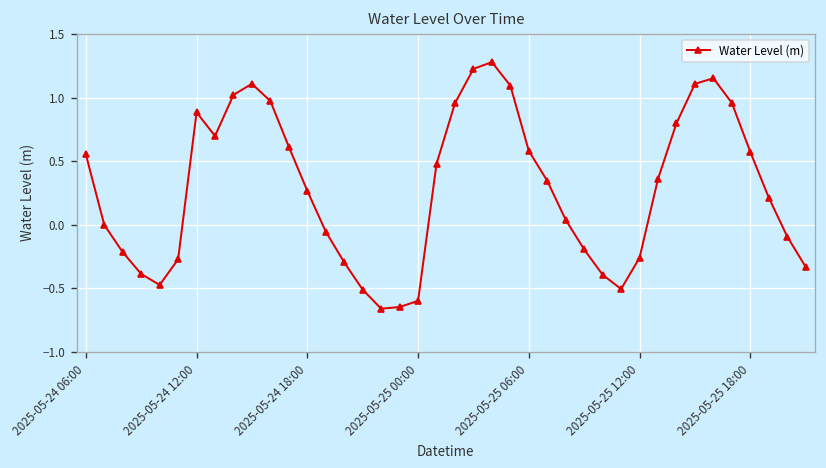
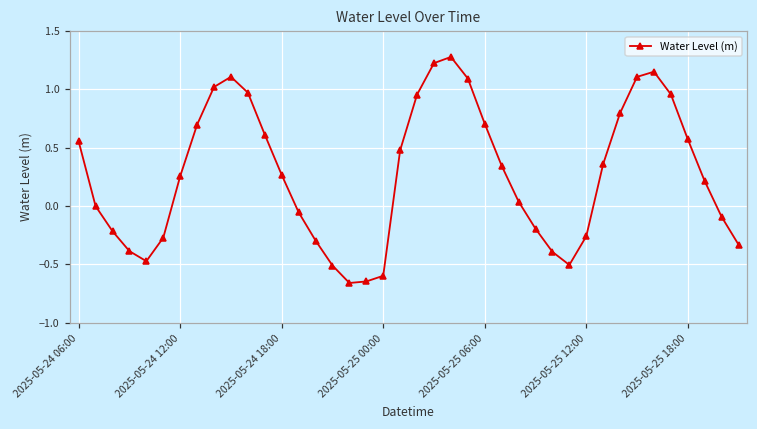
2025-05-24 12:00: 0.88 -> 0.26
2025-05-25 06:00: 0.58 -> 0.71
